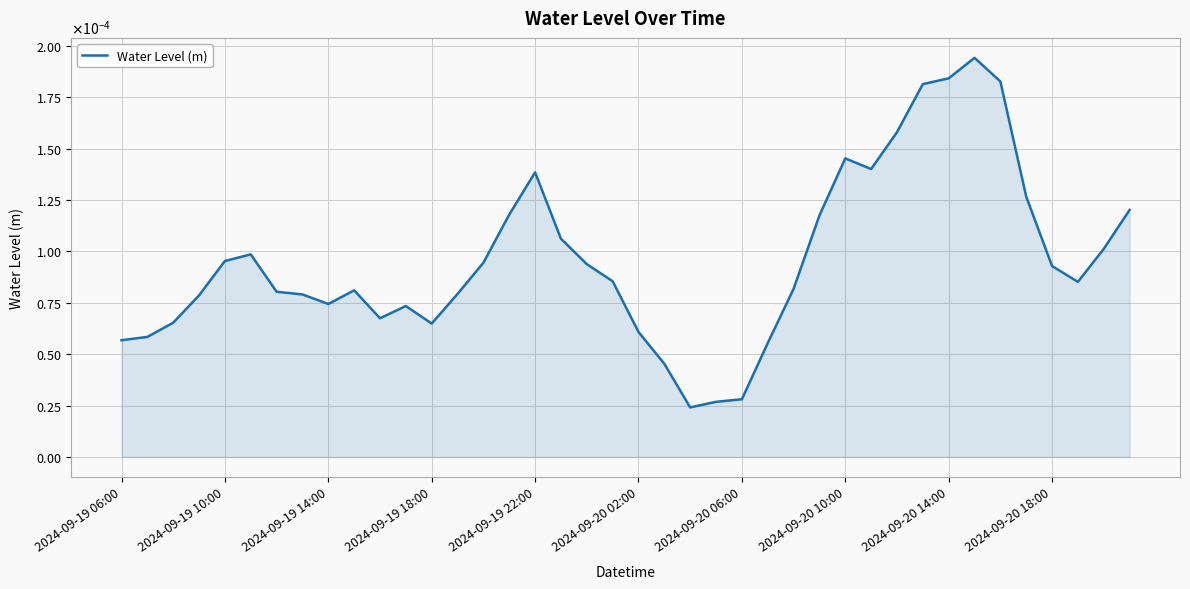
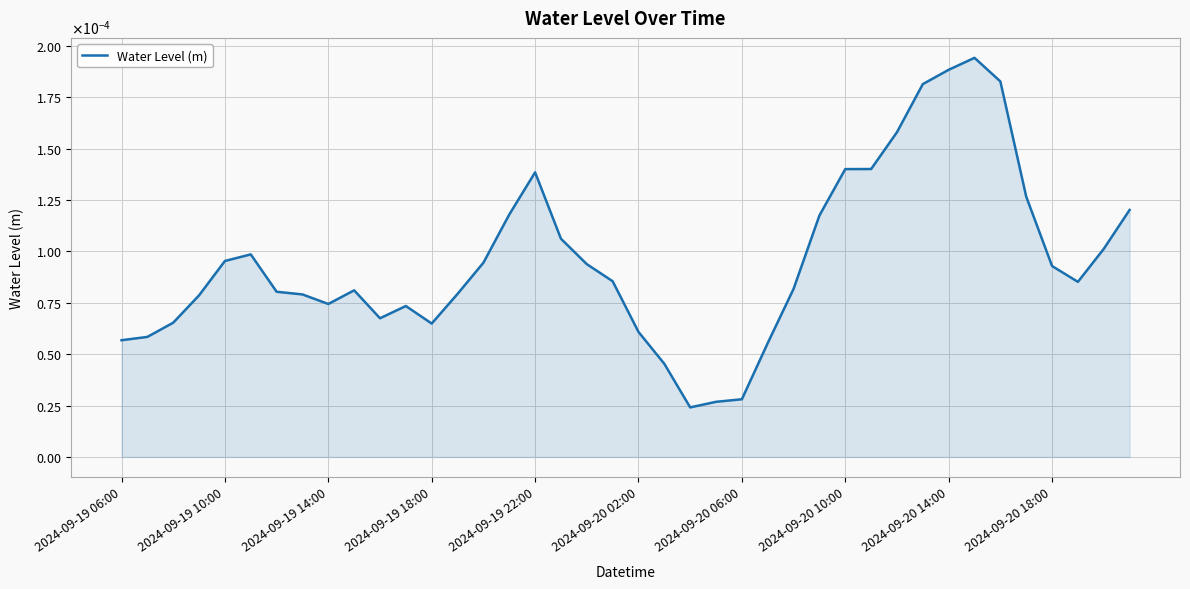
2024-09-20 10:00: 0.000145 -> 0.000140
2024-09-20 14:00: 0.000184 -> 0.000188
